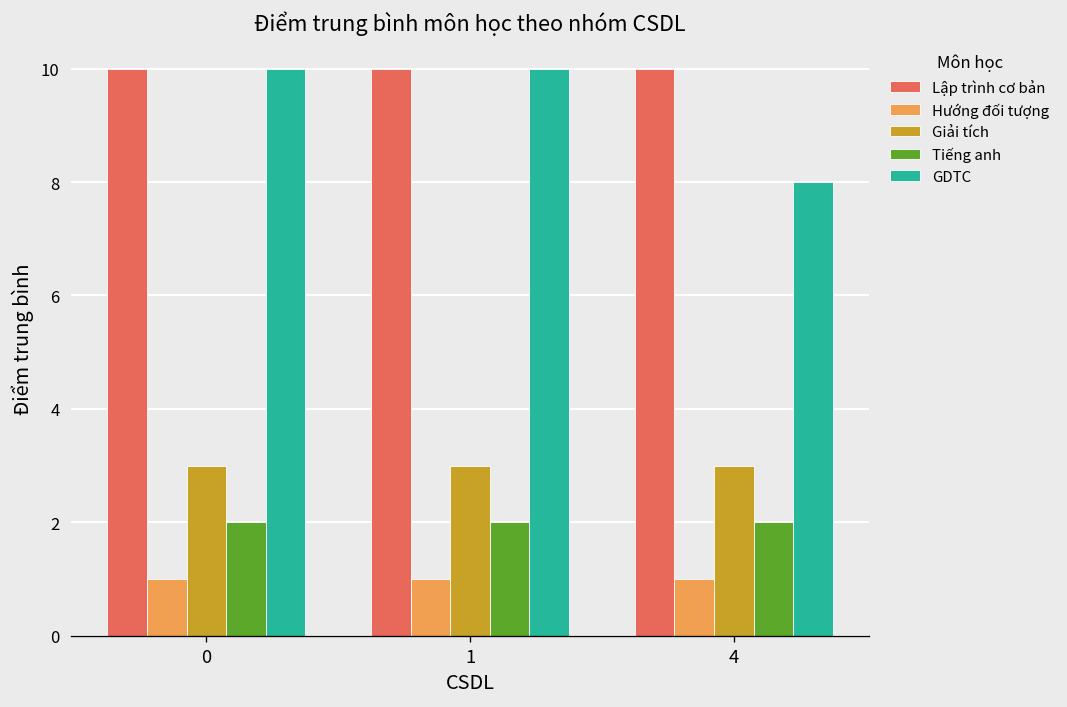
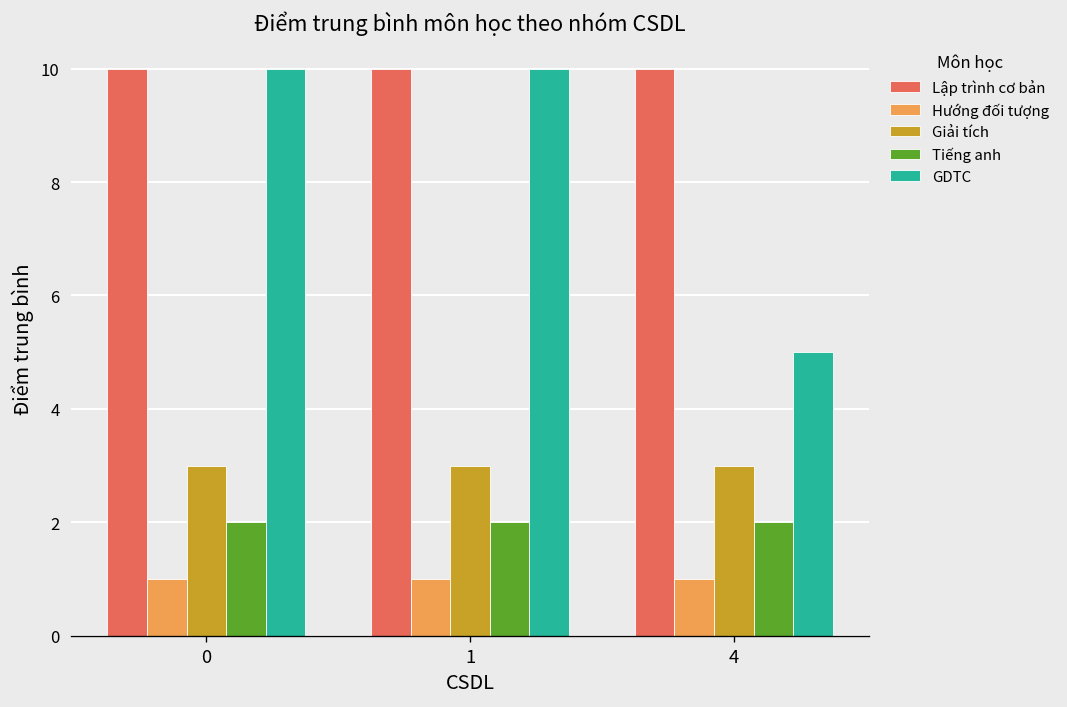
GDTC, 4: 8 -> 5
